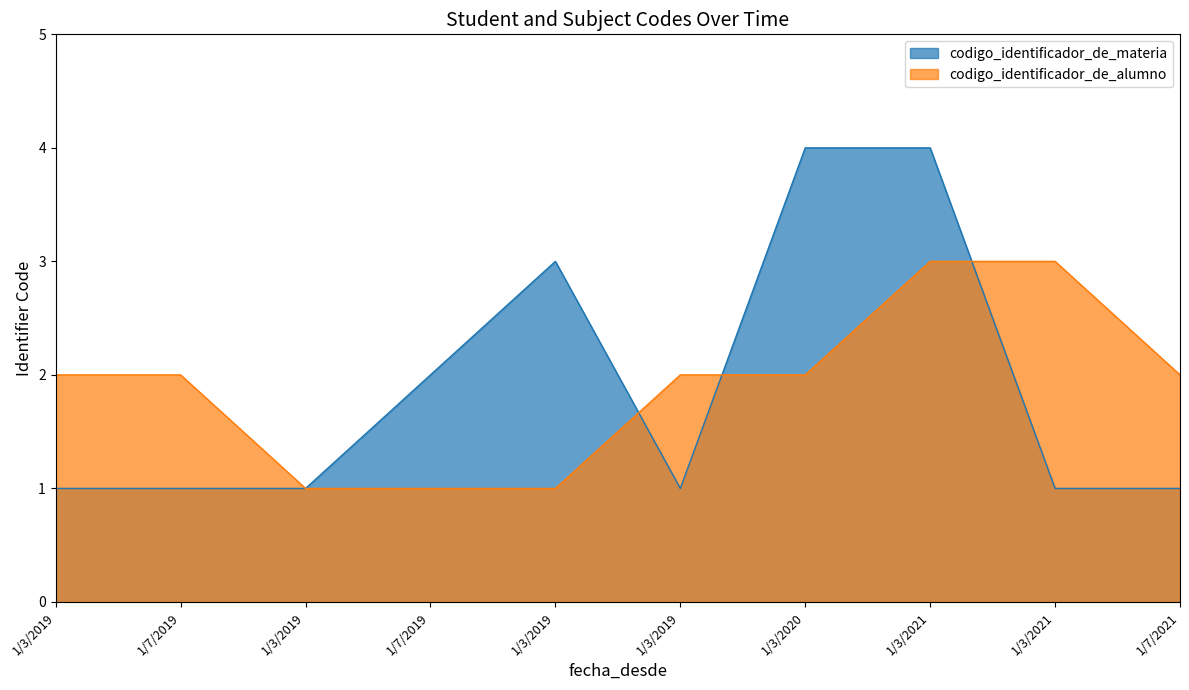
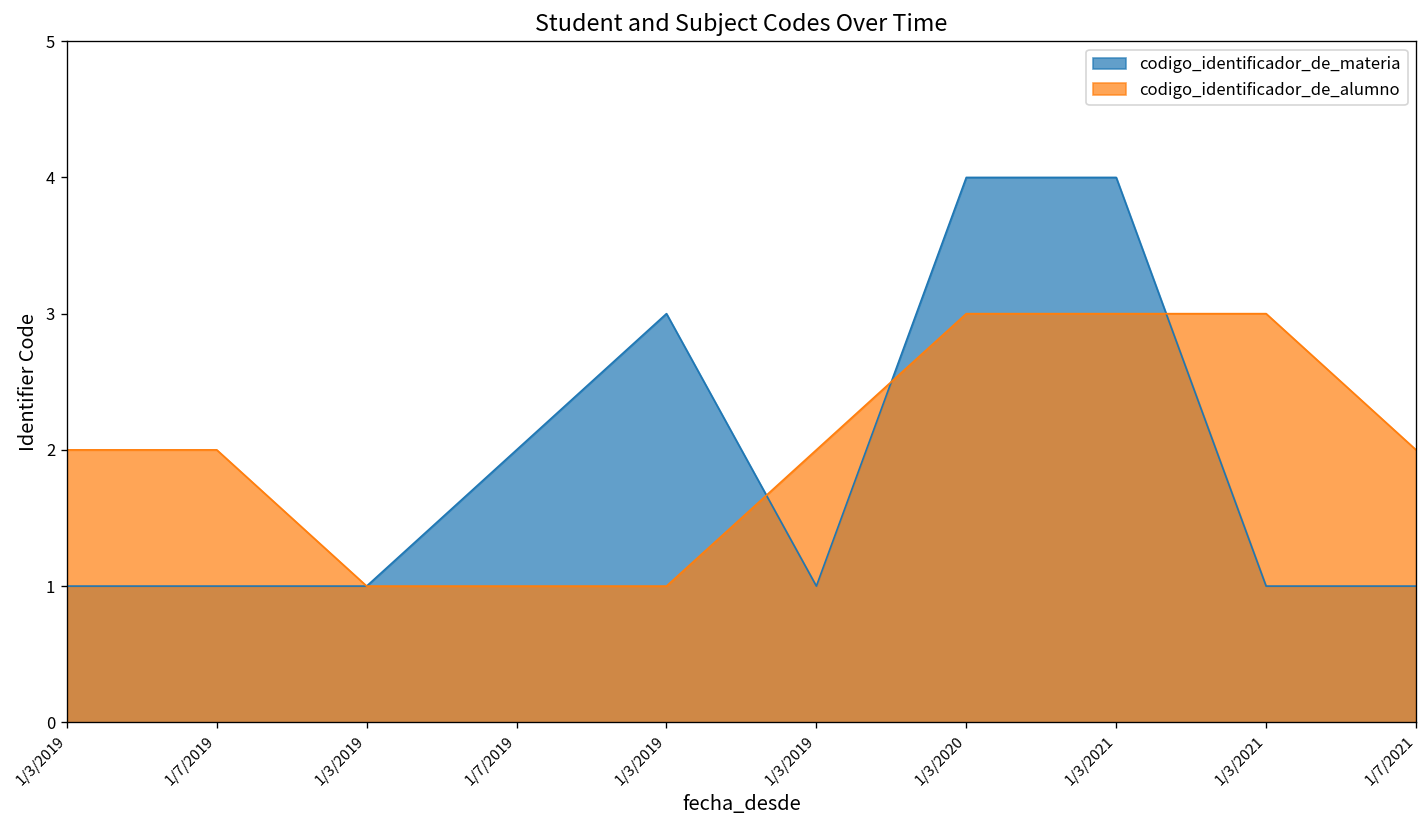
codigo_identificador_de_alumno, 1/3/2020: 2 -> 3
